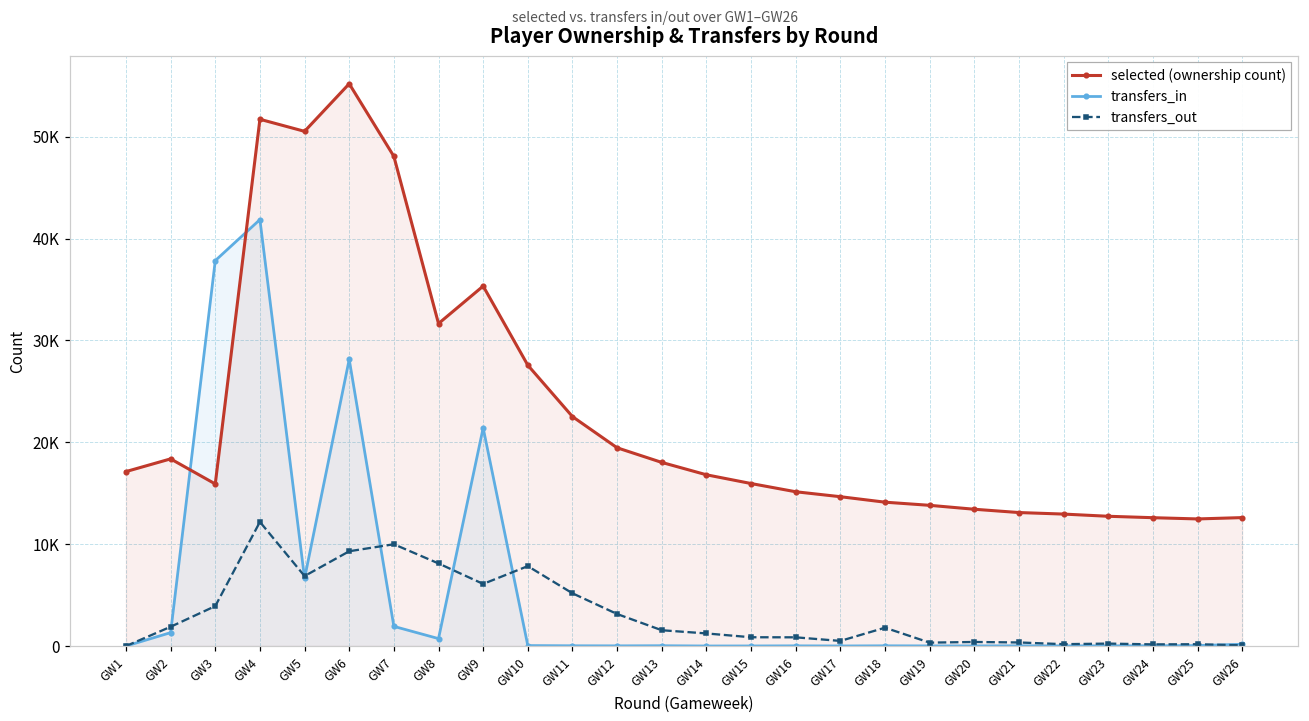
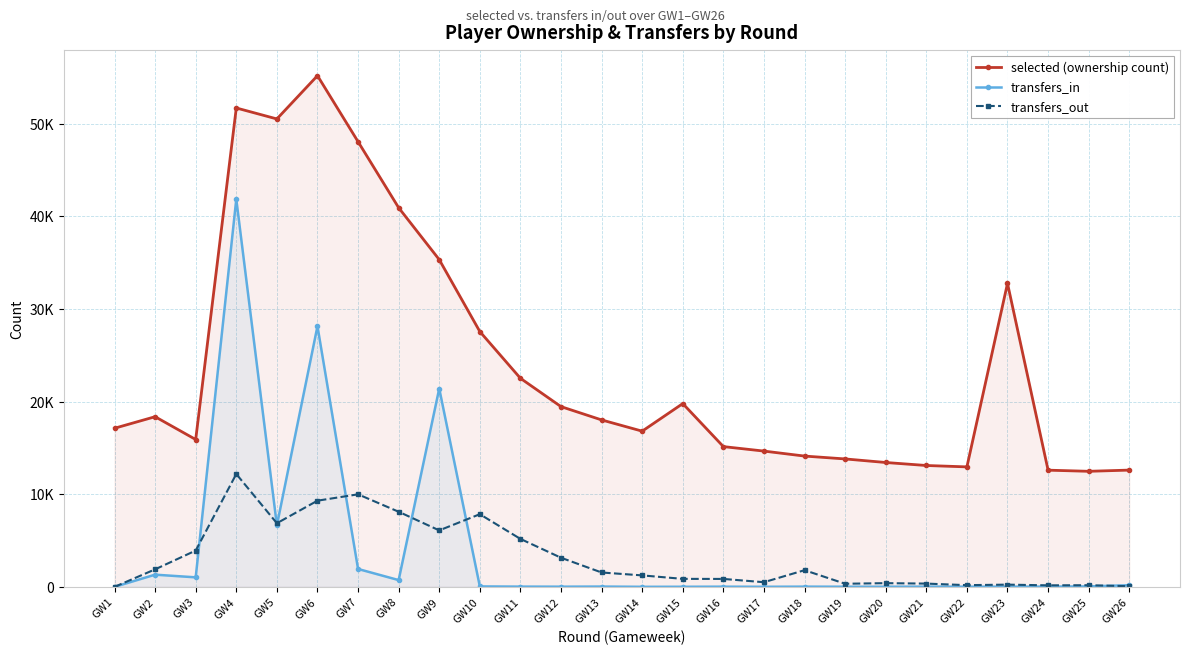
transfers_in, GW3: 38000 -> 1000
selected (ownership count), GW8: 32000 -> 41000
selected (ownership count), GW15: 16000 -> 20000
selected (ownership count), GW23: 13000 -> 33000
